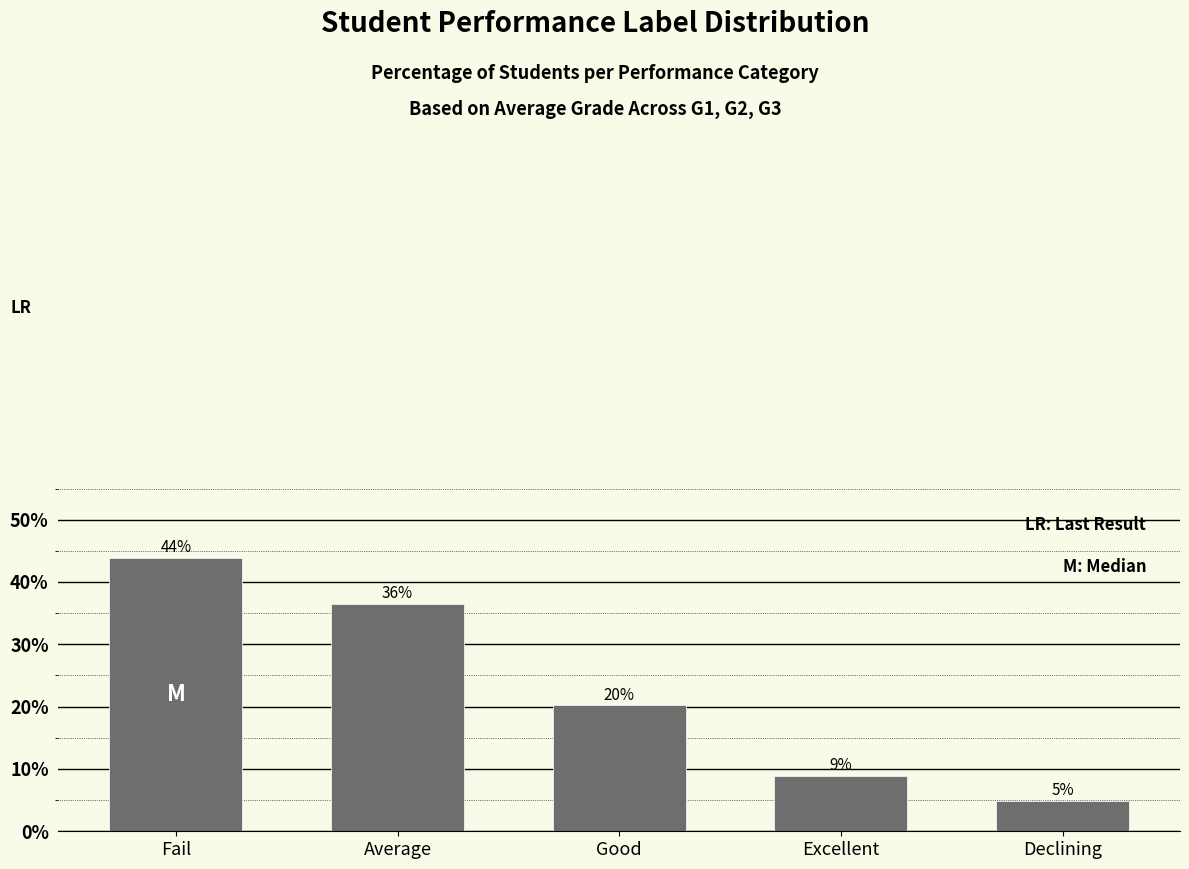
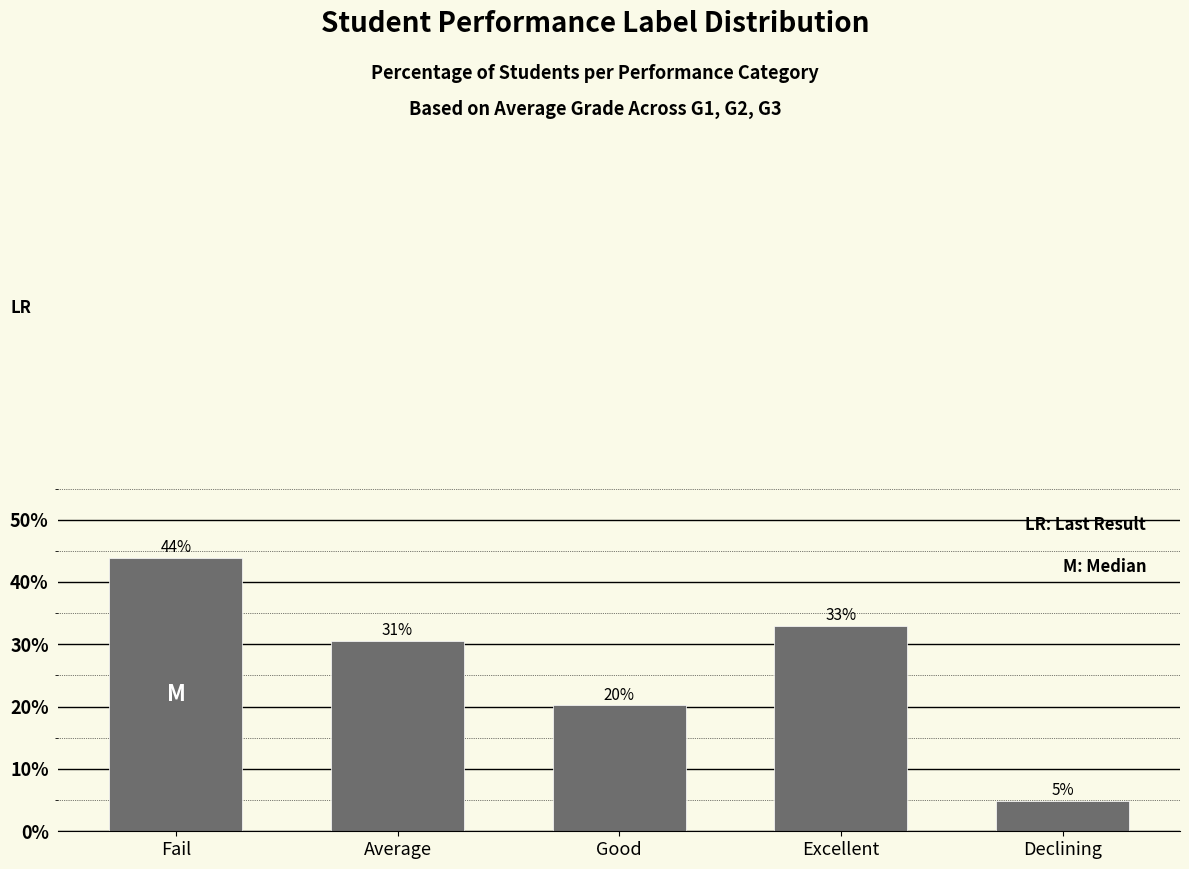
Average: 36% -> 31%
Excellent: 9% -> 33%
